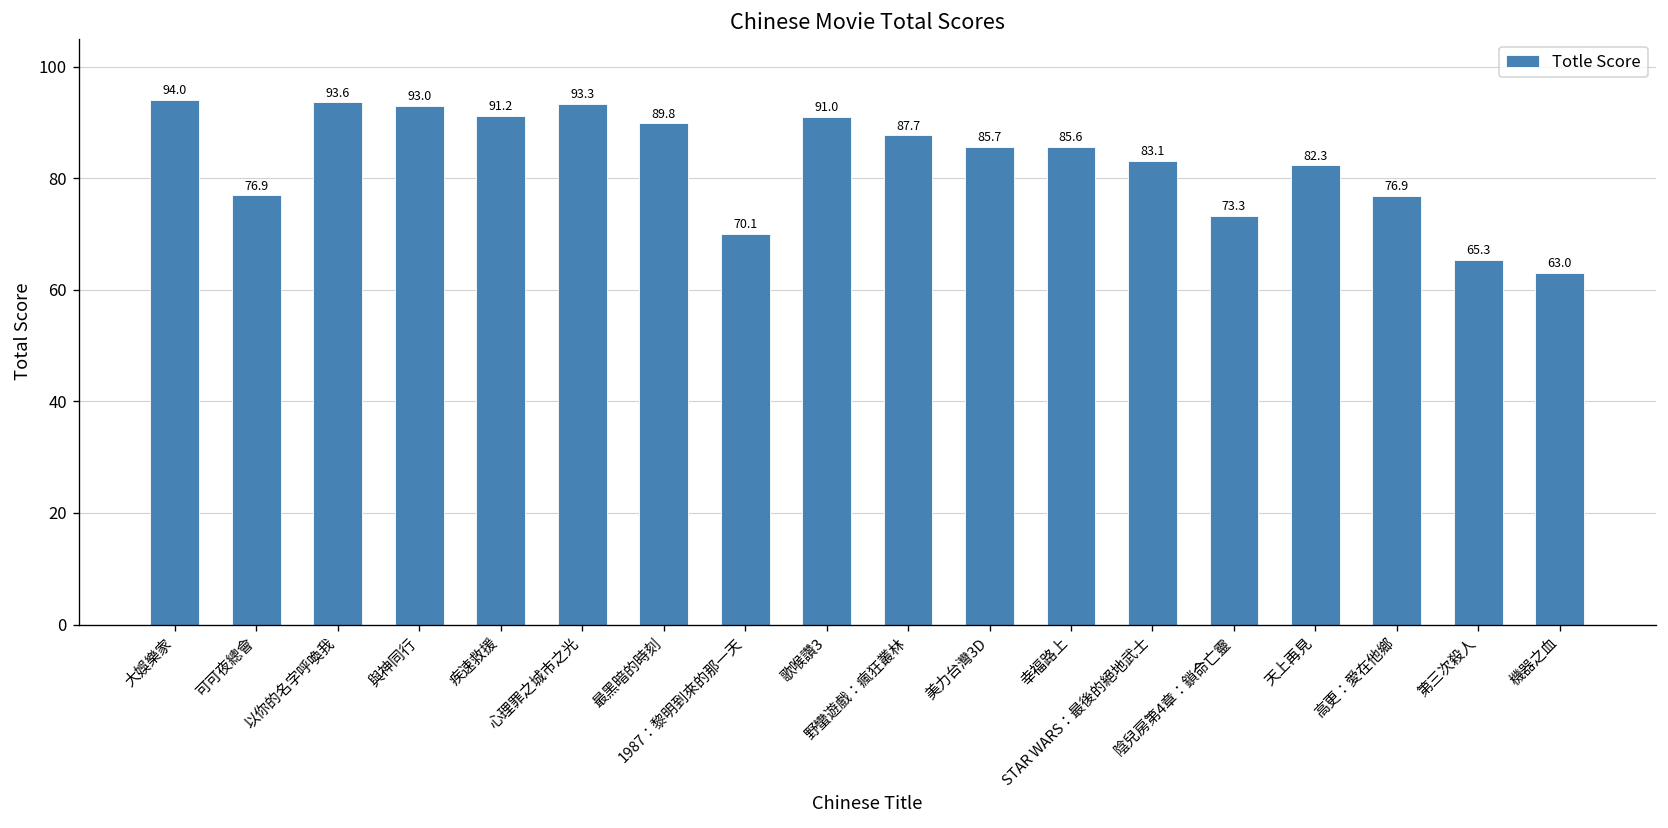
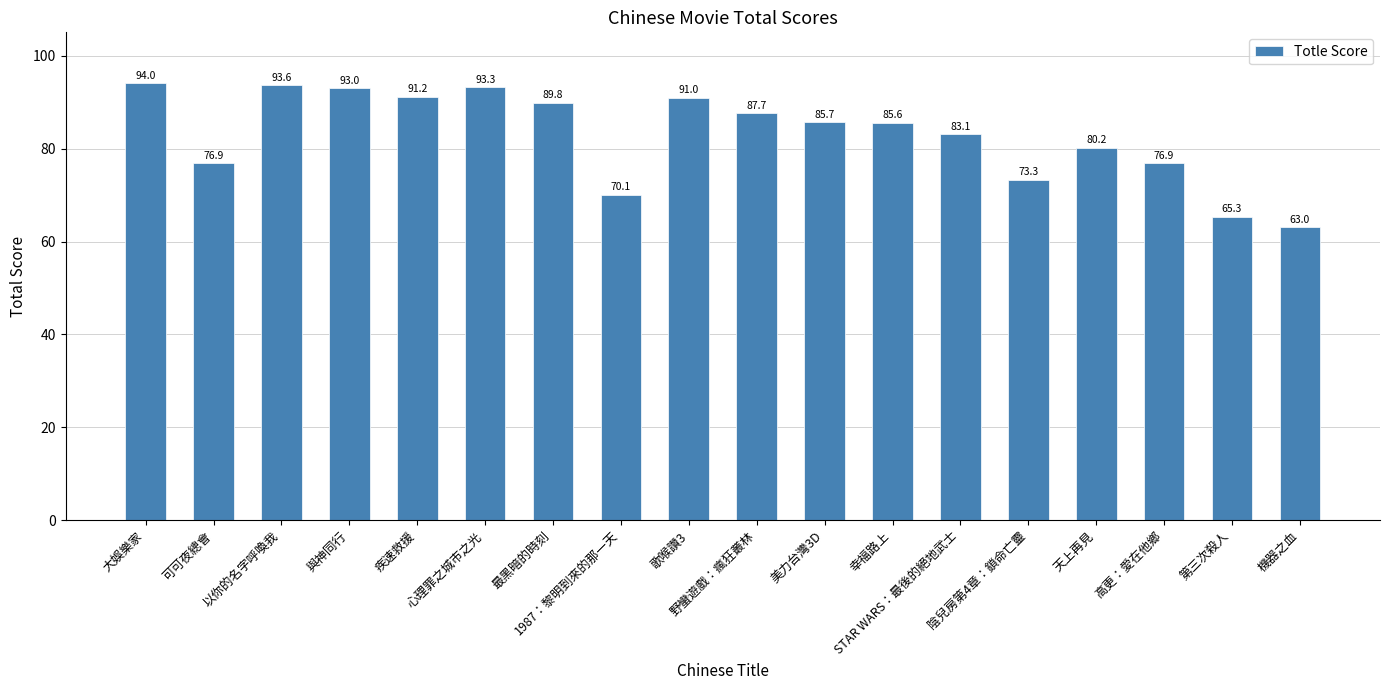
天上再見: 82.3 -> 80.2
